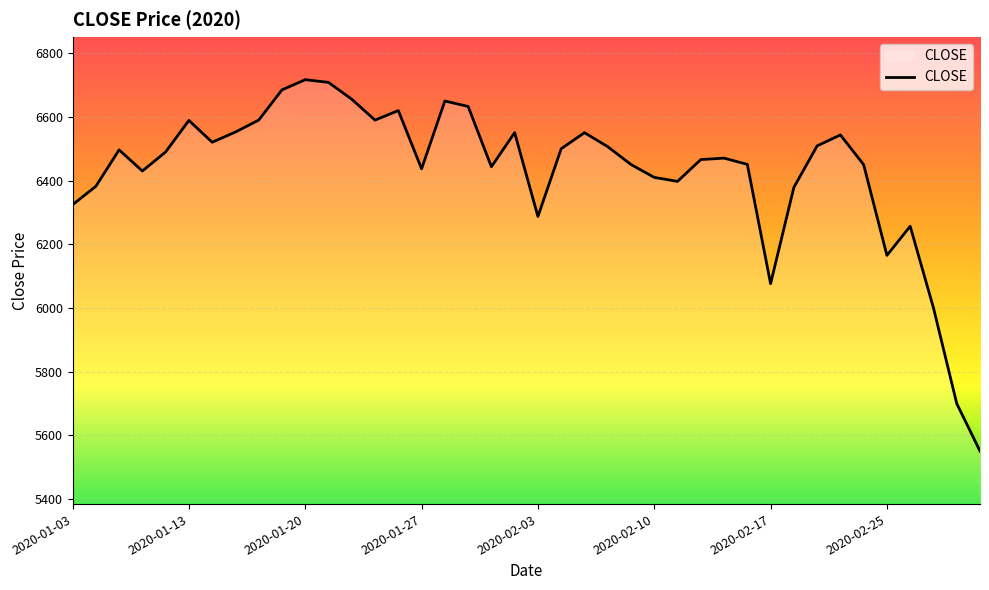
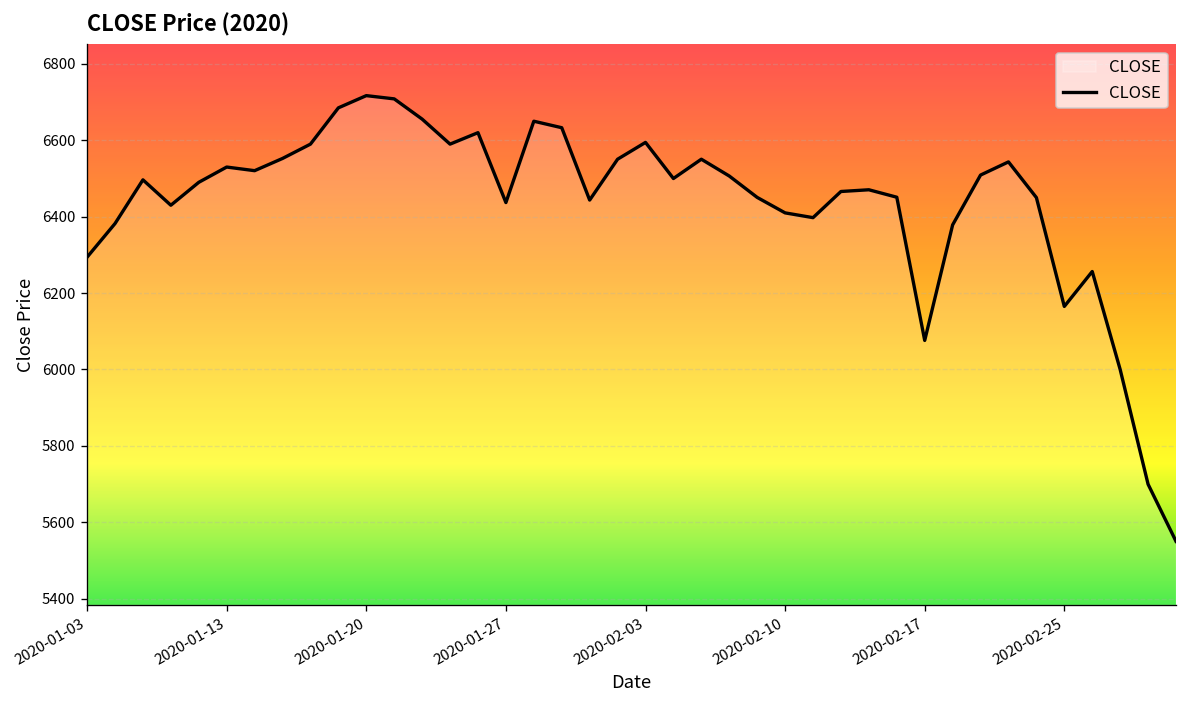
2020-01-03: 6320 -> 6290
2020-01-13: 6590 -> 6530
2020-02-03: 6290 -> 6590
